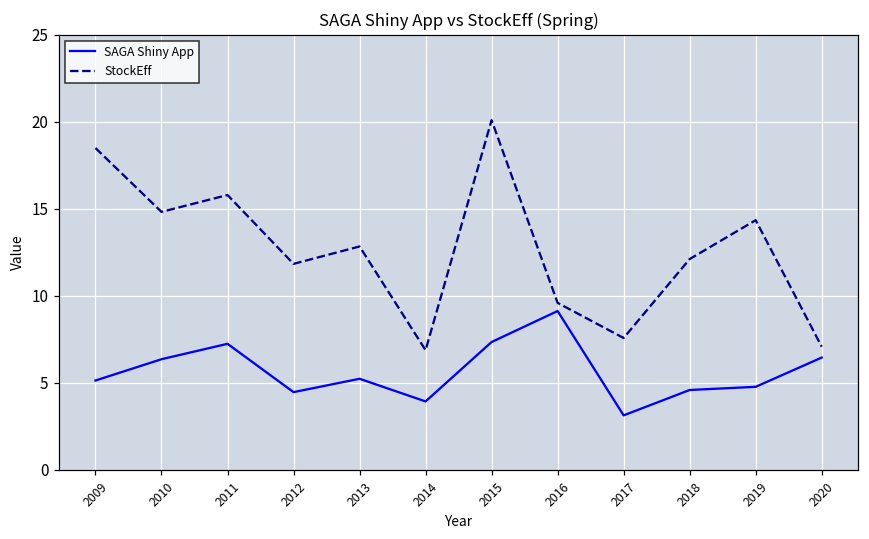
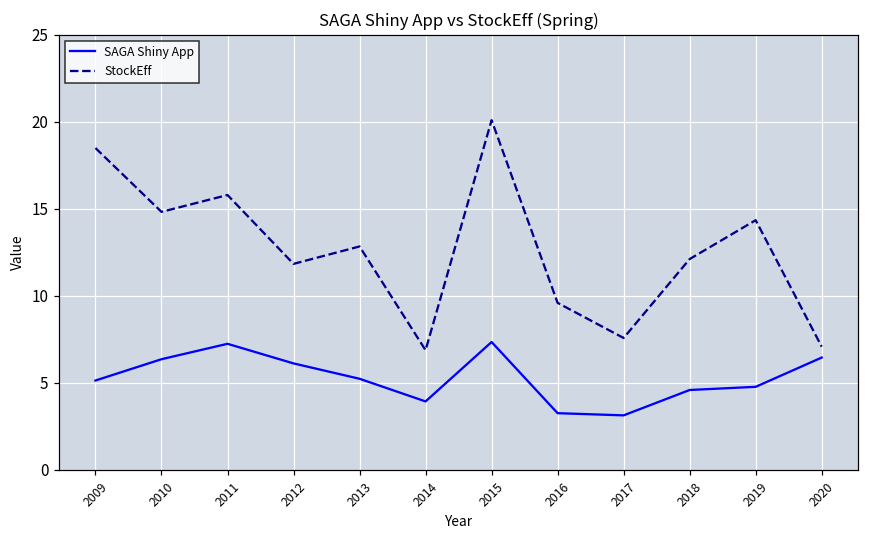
SAGA Shiny App, 2012: 4.5 -> 6.1
SAGA Shiny App, 2016: 9.1 -> 3.3
